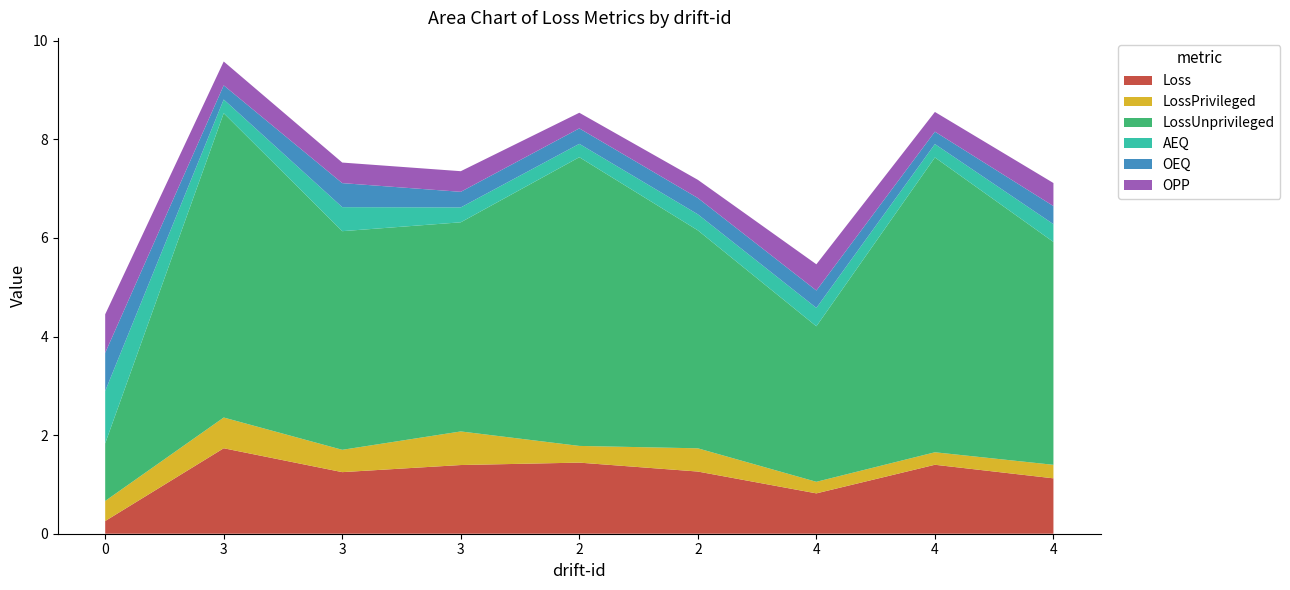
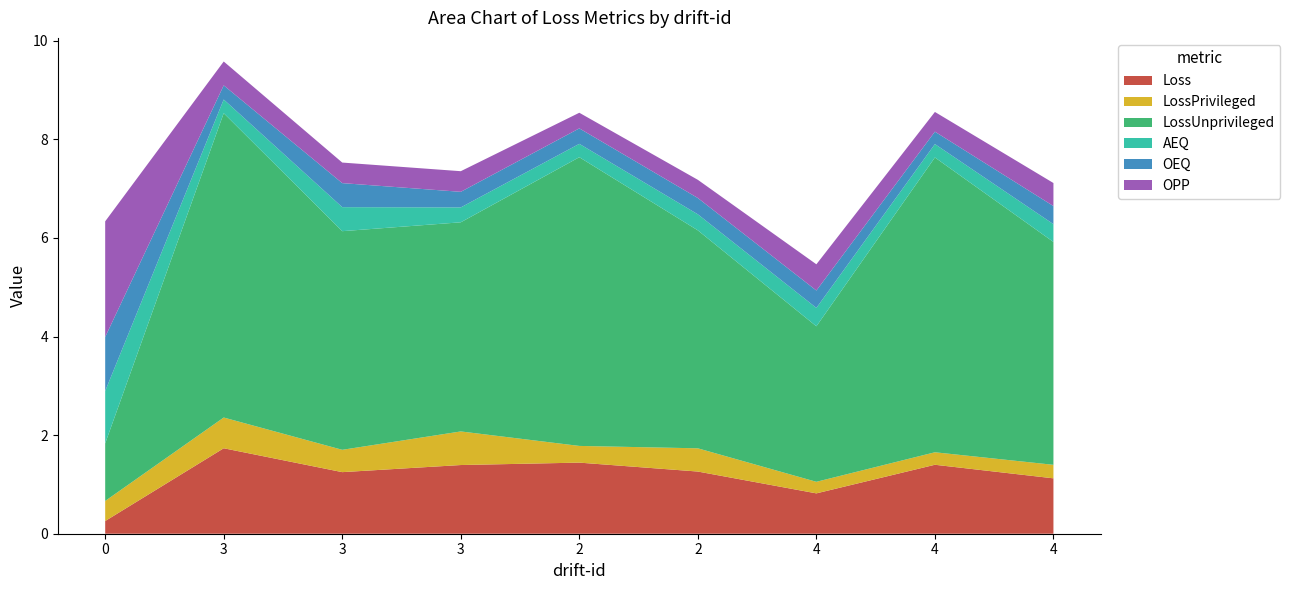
OEQ, 0: 0.8 -> 1.1
OPP, 0: 0.8 -> 2.3
